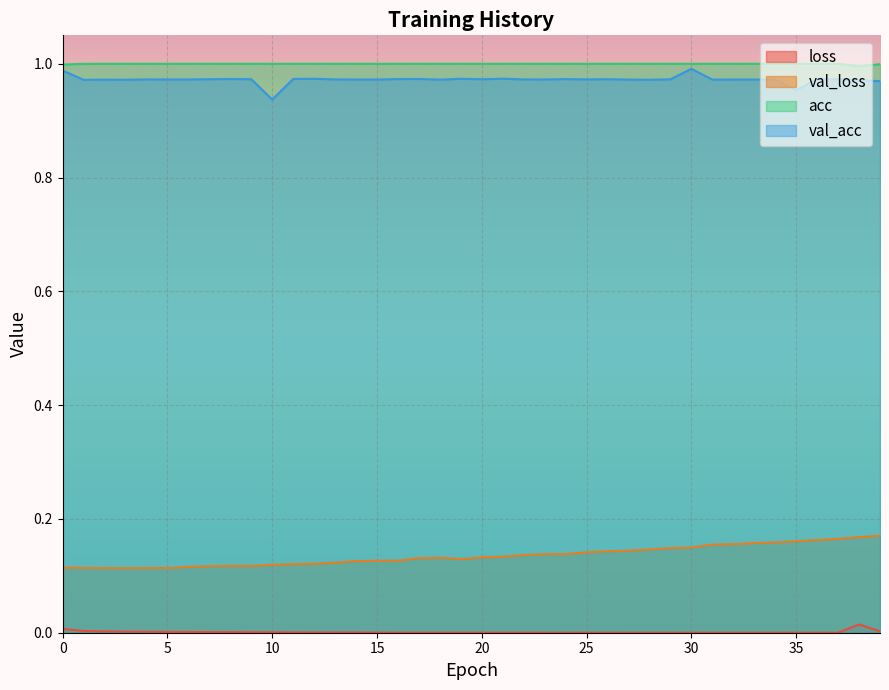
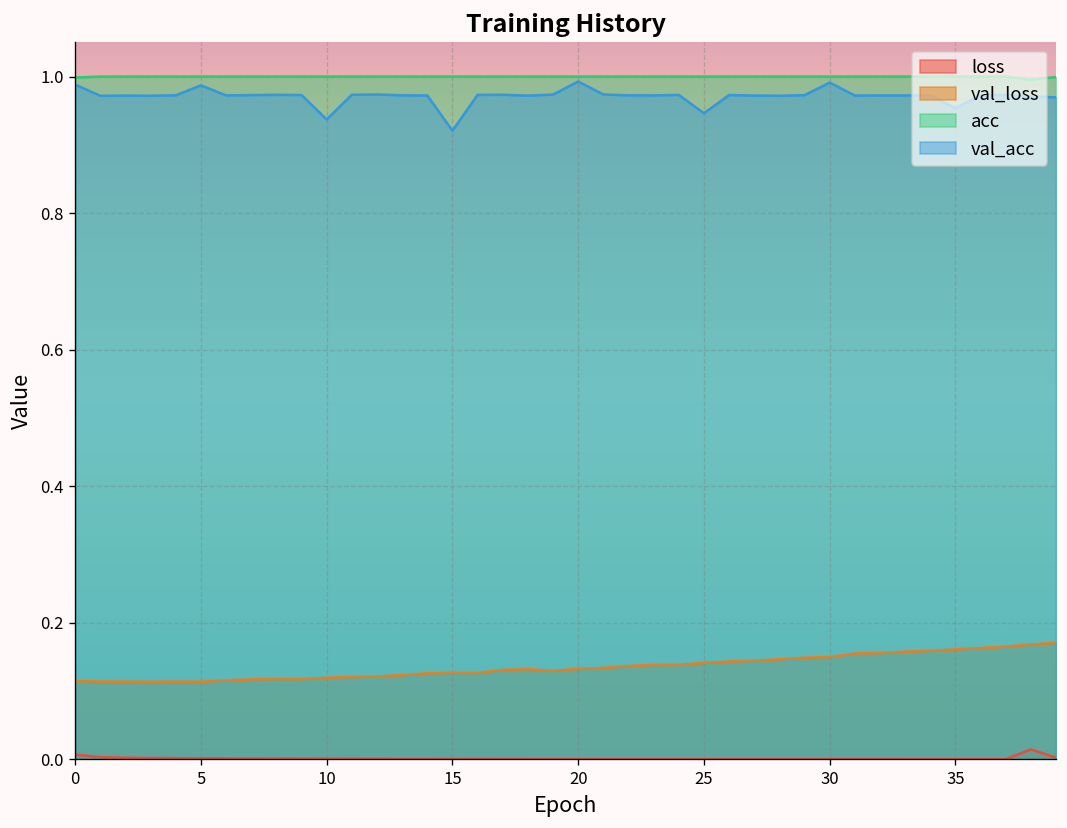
val_acc, 5: 0.97 -> 0.99
val_acc, 15: 0.97 -> 0.92
val_acc, 20: 0.97 -> 0.99
val_acc, 25: 0.97 -> 0.95
